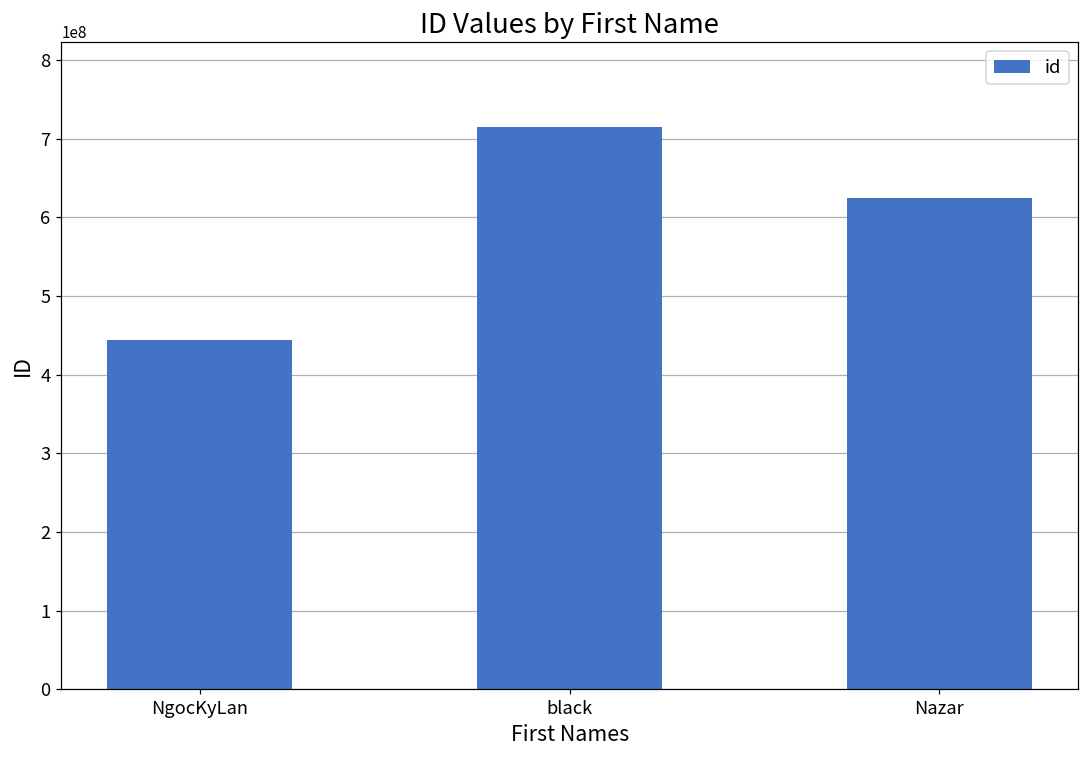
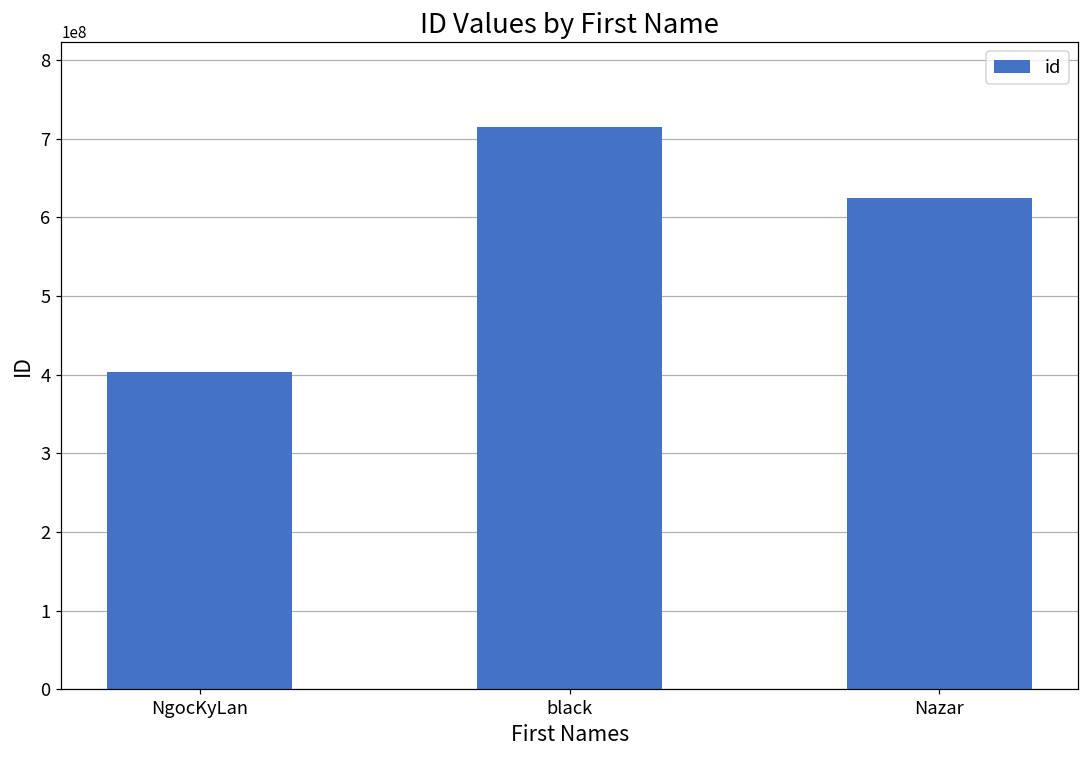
NgocKyLan: 440000000 -> 400000000
